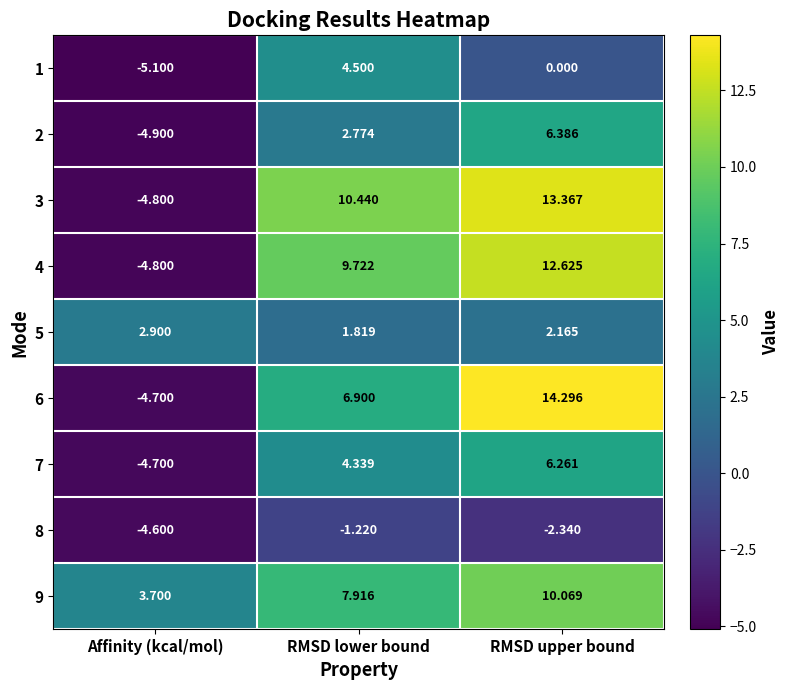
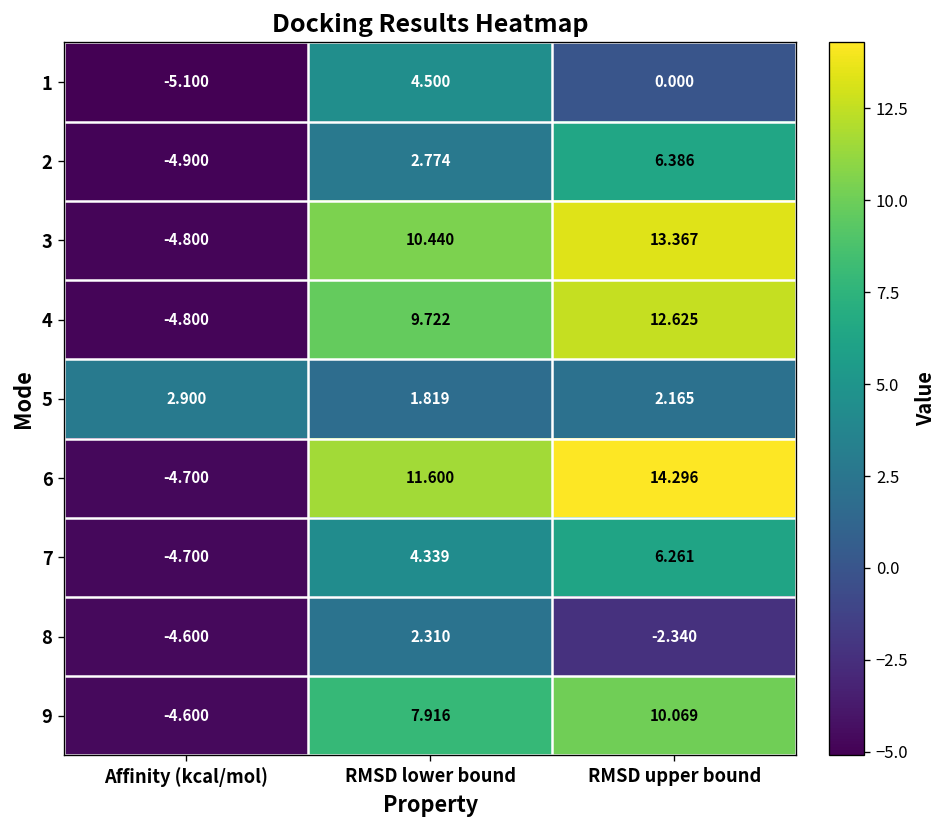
6, RMSD lower bound: 6.900 -> 11.600
8, RMSD lower bound: -1.220 -> 2.310
9, Affinity (kcal/mol): 3.700 -> -4.600
